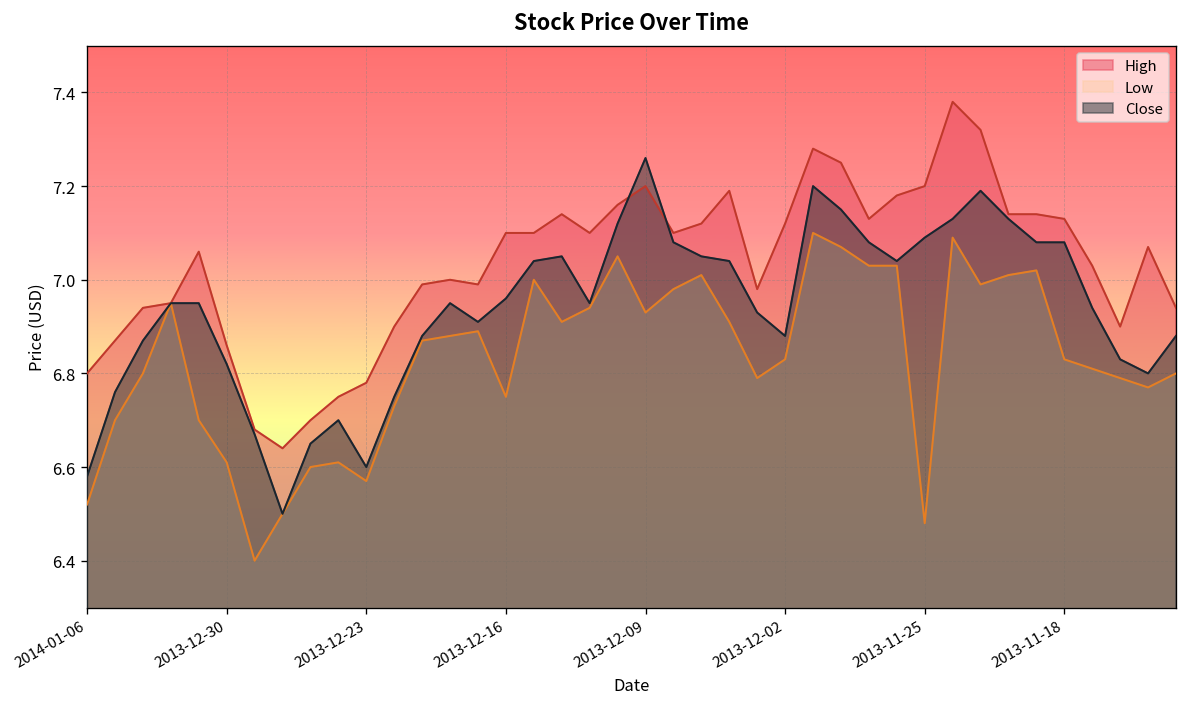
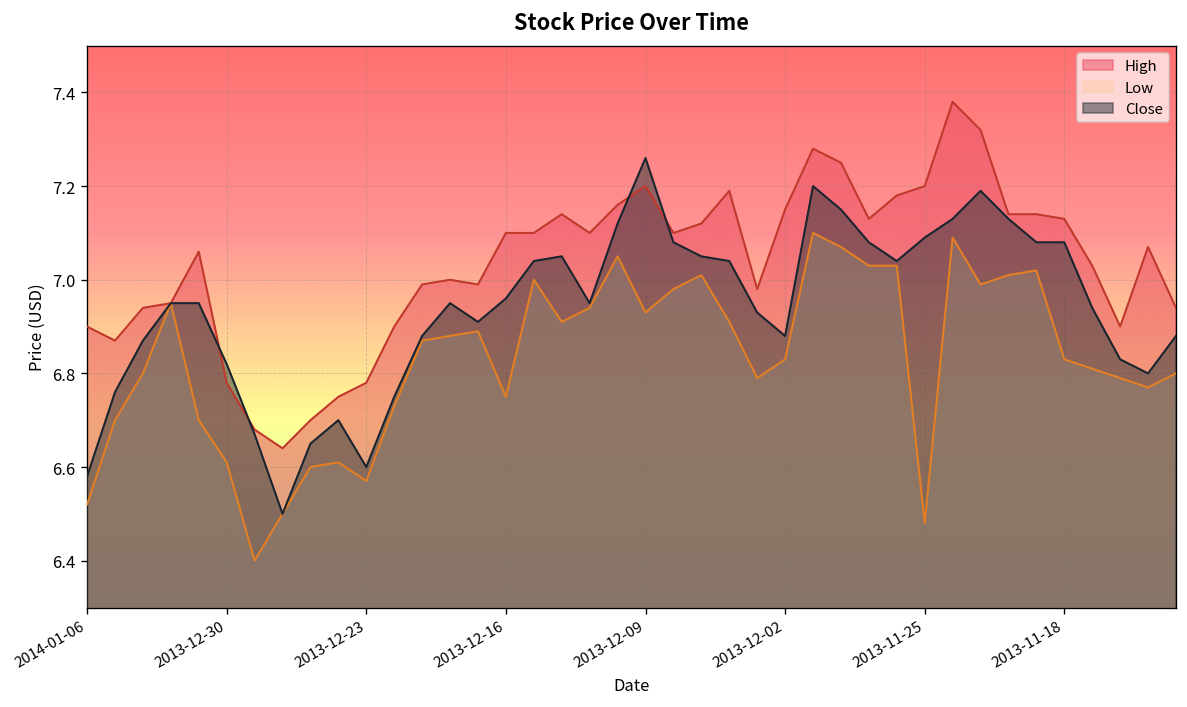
High, 2014-01-06: 6.8 -> 6.9
High, 2013-12-30: 6.86 -> 6.78
High, 2013-12-02: 7.12 -> 7.15
